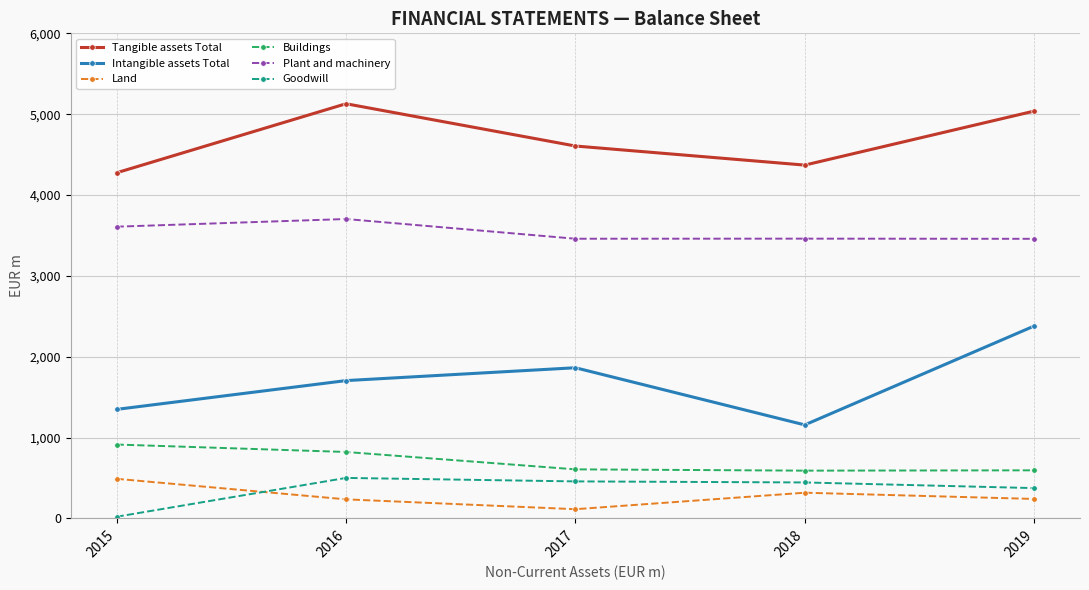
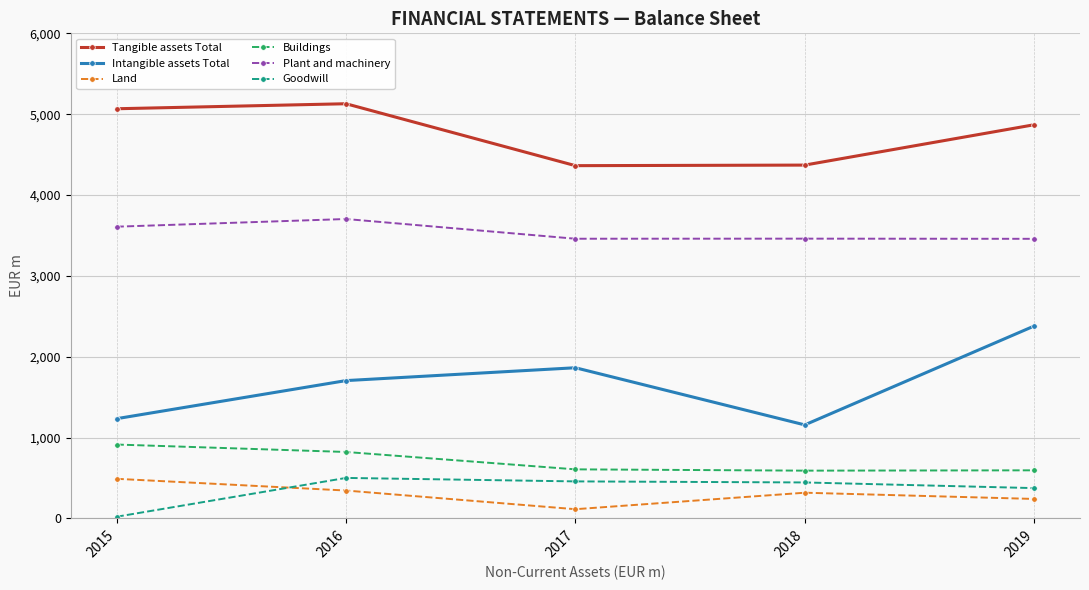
Tangible assets Total, 2015: 4,300 -> 5,100
Intangible assets Total, 2015: 1,300 -> 1,200
Land, 2016: 200 -> 300
Tangible assets Total, 2017: 4,600 -> 4,400
Tangible assets Total, 2019: 5,000 -> 4,900
